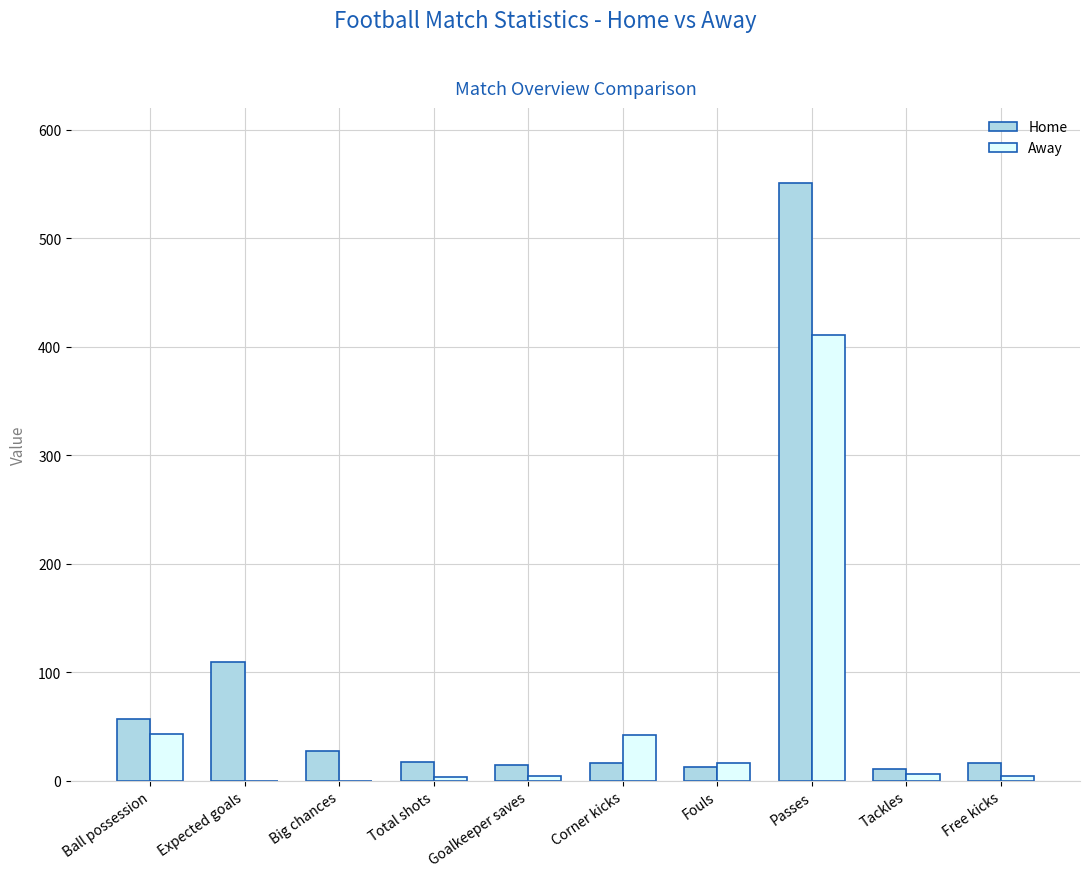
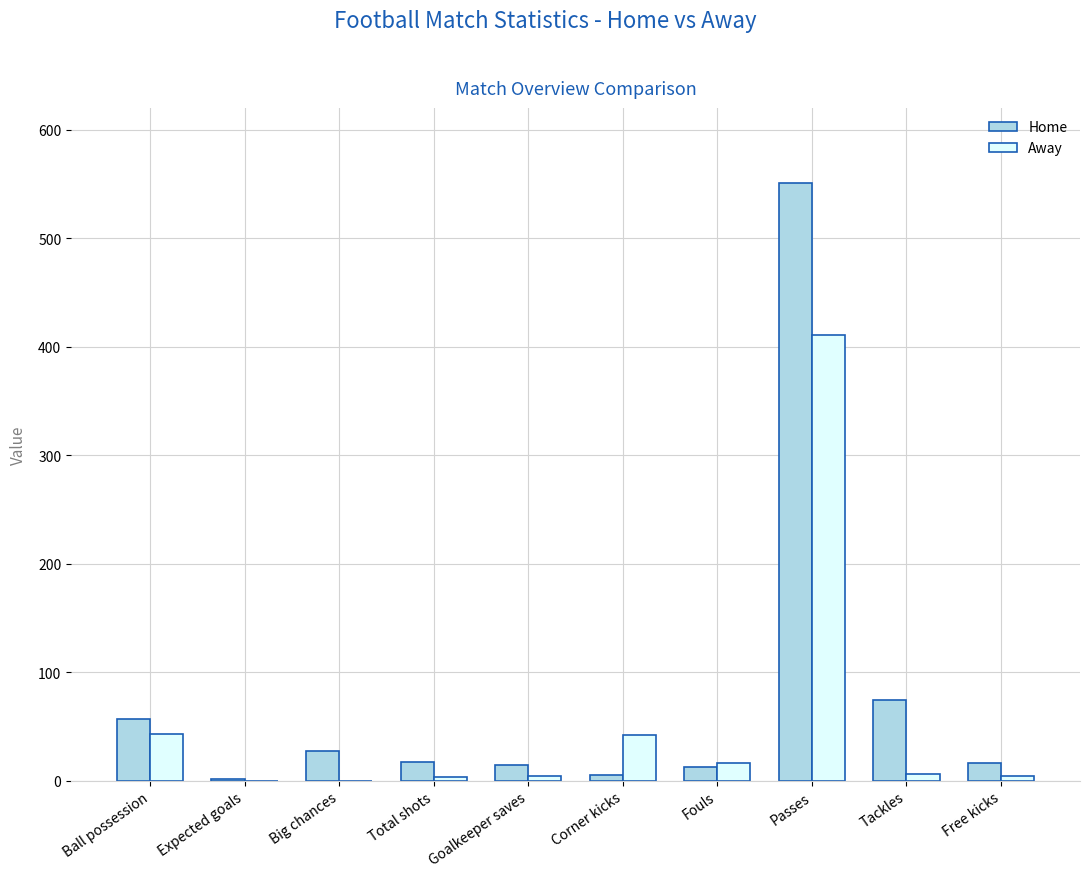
Home, Expected goals: 109 -> 2
Home, Corner kicks: 16 -> 5
Home, Tackles: 11 -> 74
